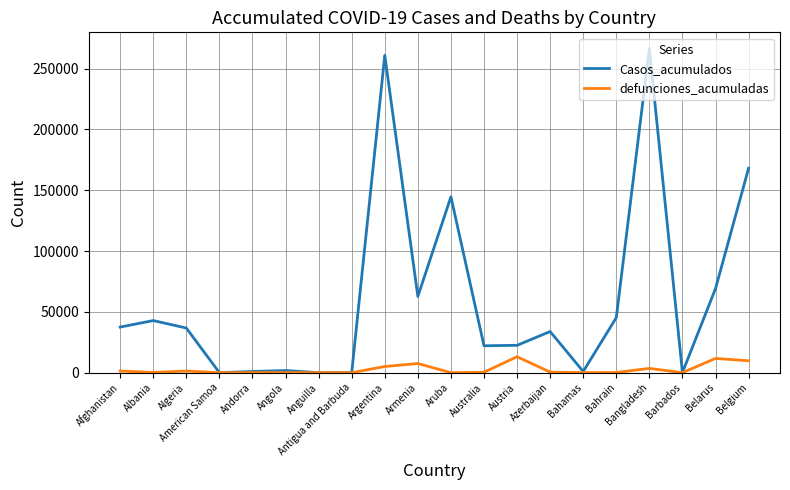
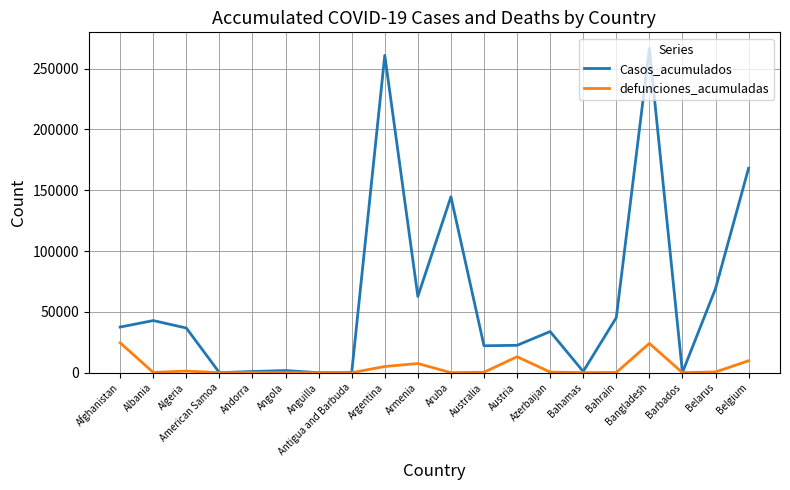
defunciones_acumuladas, Afghanistan: 1000 -> 25000
defunciones_acumuladas, Bangladesh: 4000 -> 24000
defunciones_acumuladas, Belarus: 12000 -> 1000
